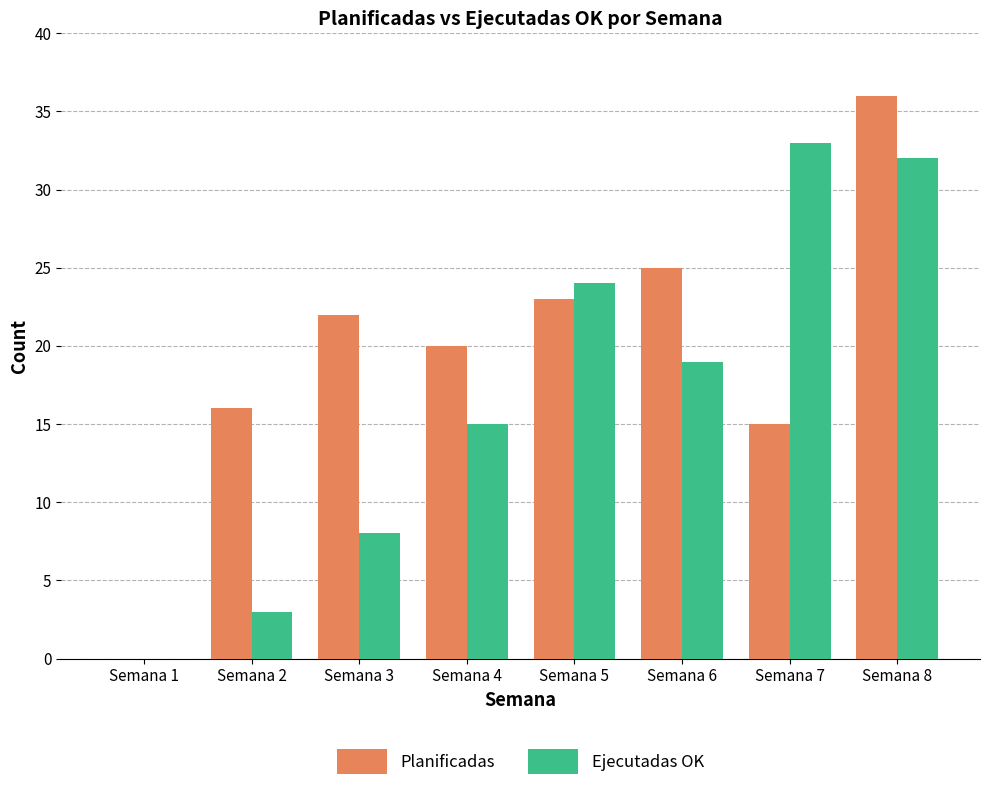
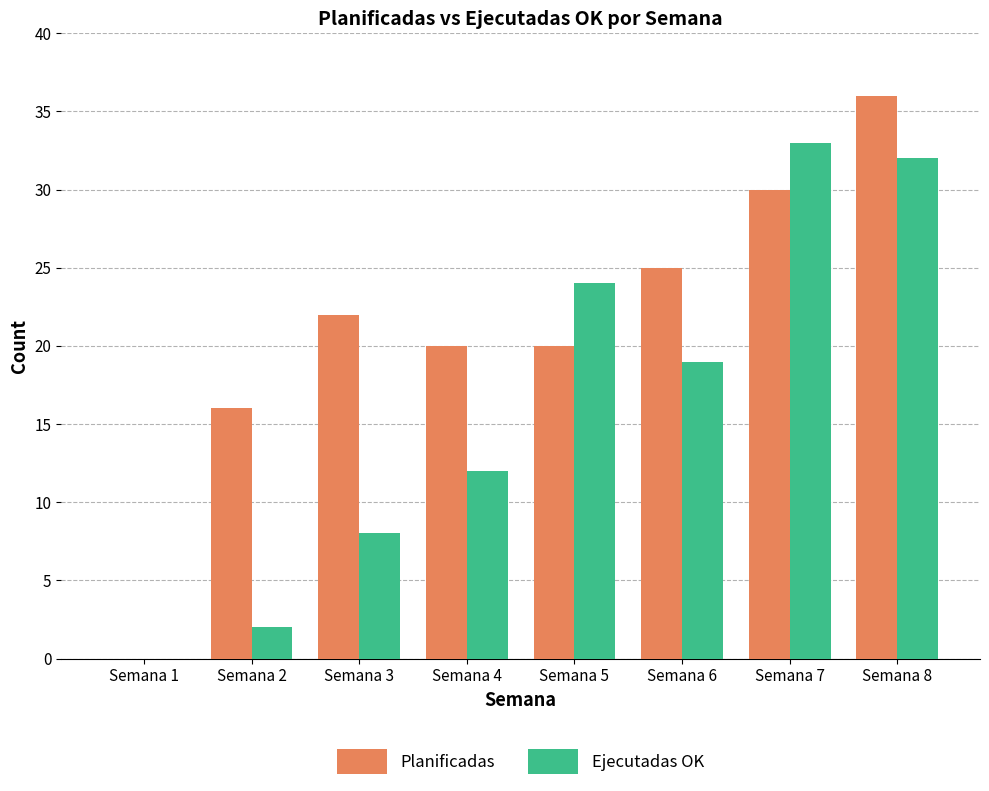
Ejecutadas OK, Semana 2: 3 -> 2
Ejecutadas OK, Semana 4: 15 -> 12
Planificadas, Semana 5: 23 -> 20
Planificadas, Semana 7: 15 -> 30
